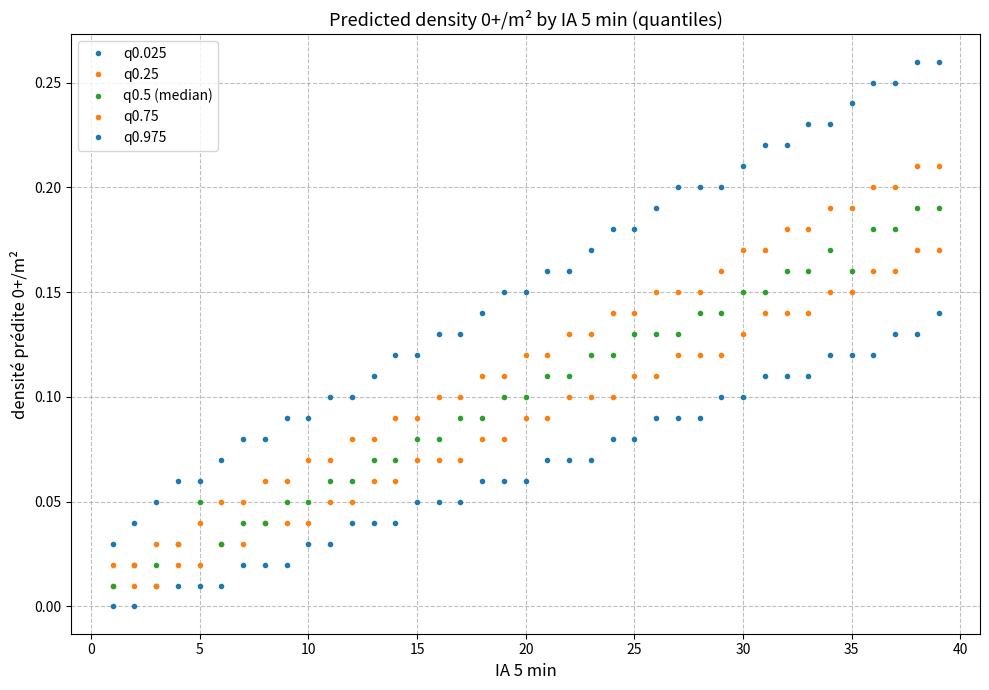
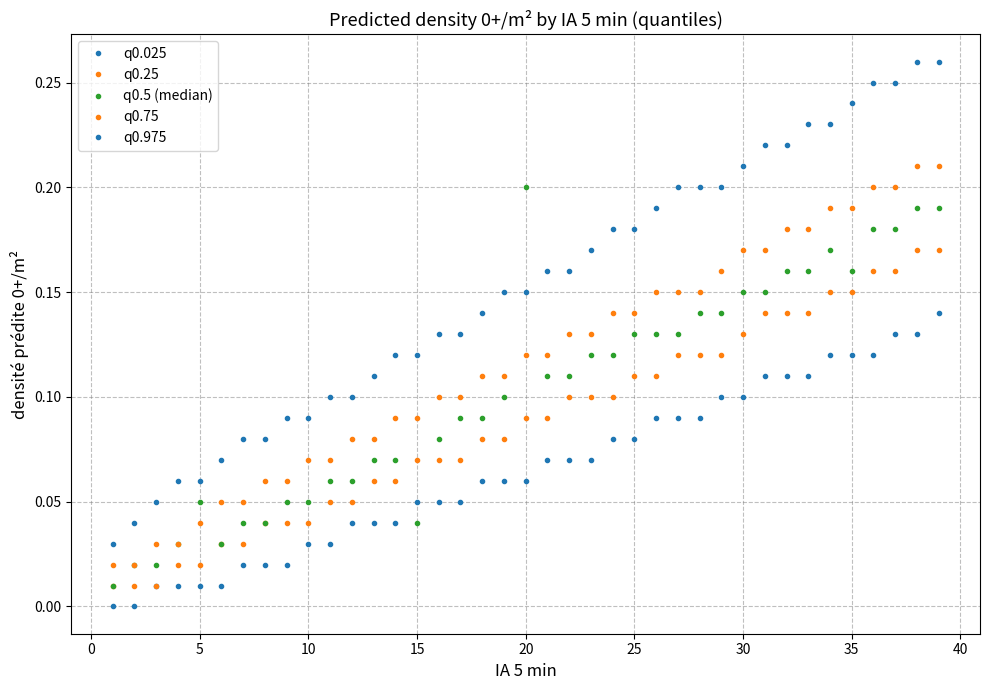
q0.5 (median), 15: 0.08 -> 0.04
q0.5 (median), 20: 0.1 -> 0.2
